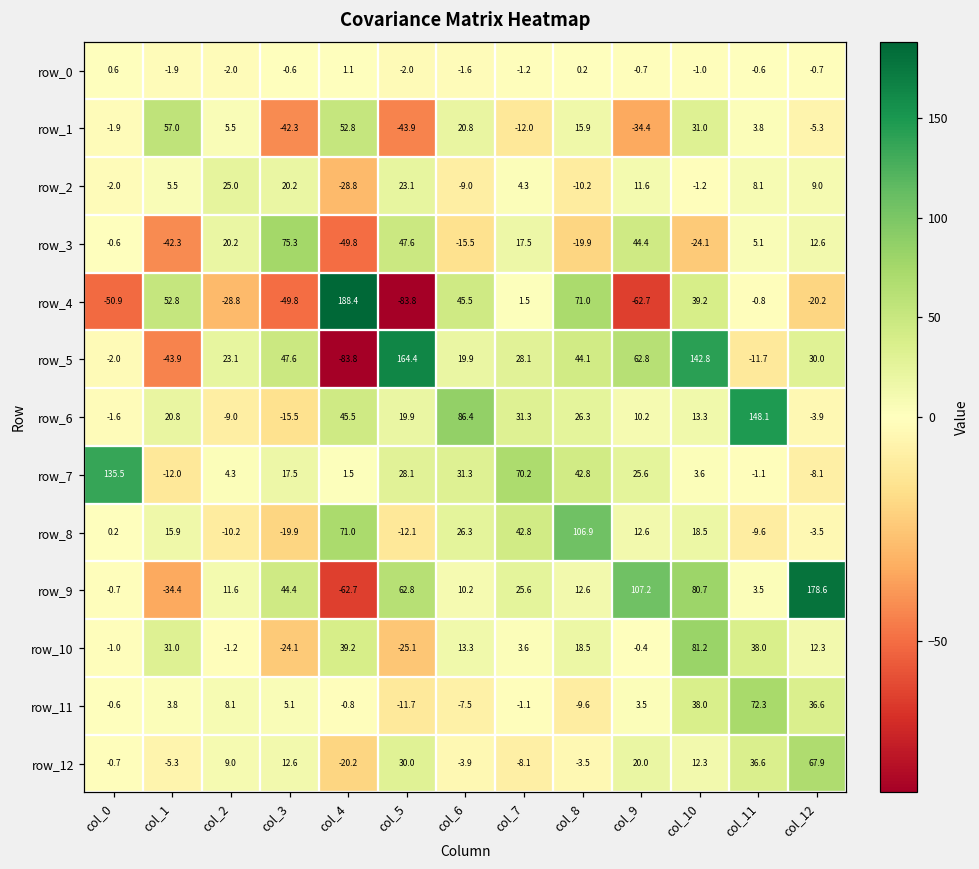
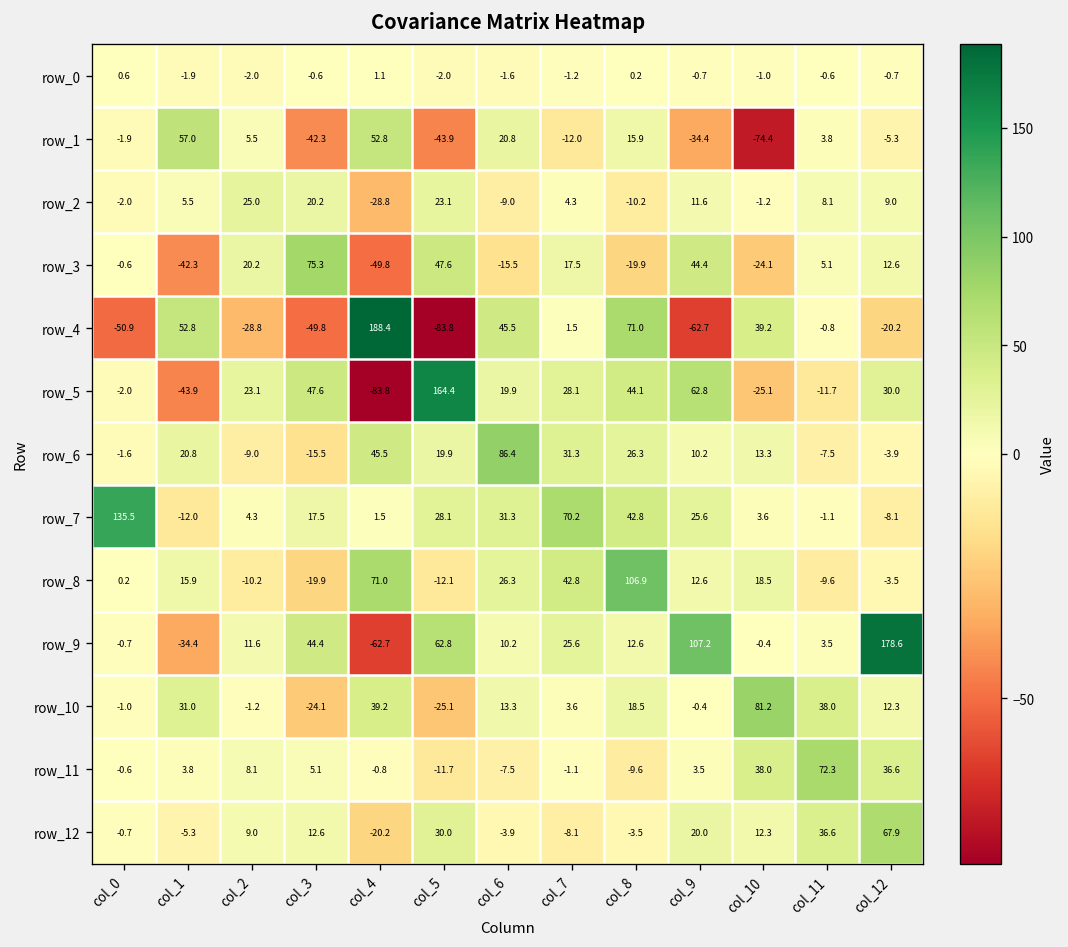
row_1, col_10: 31.0 -> -74.4
row_5, col_10: 142.8 -> -25.1
row_6, col_11: 148.1 -> -7.5
row_9, col_10: 80.7 -> -0.4
